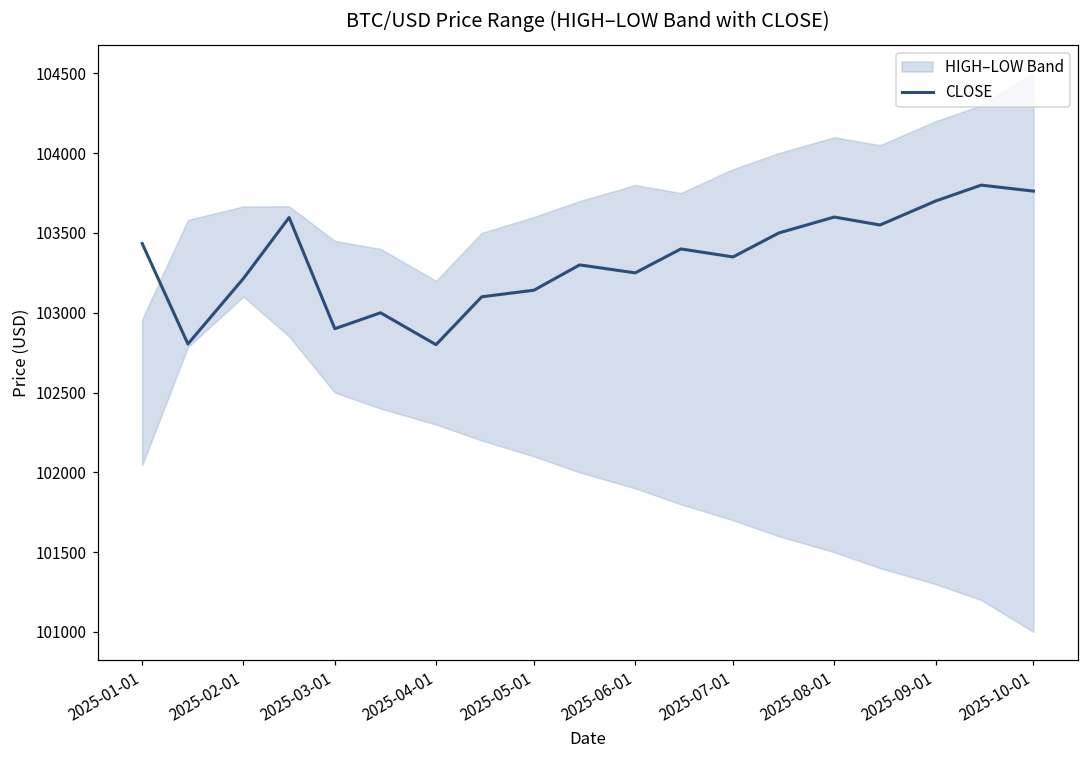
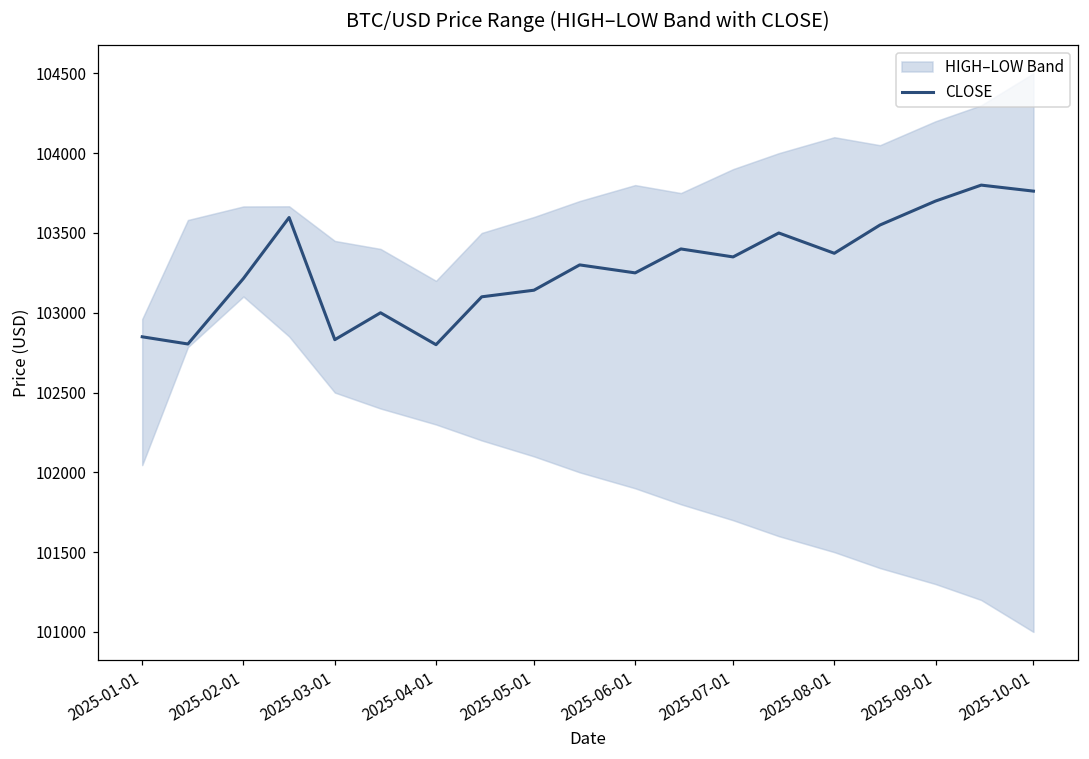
CLOSE, 2025-01-01: 103430 -> 102850
CLOSE, 2025-03-01: 102900 -> 102830
CLOSE, 2025-08-01: 103600 -> 103370
